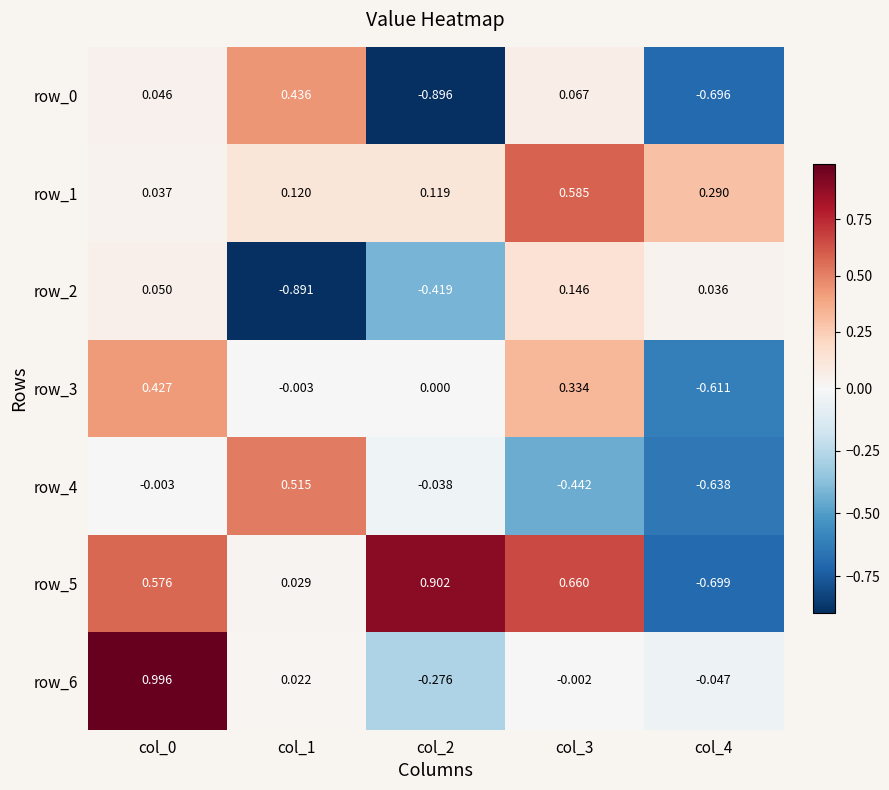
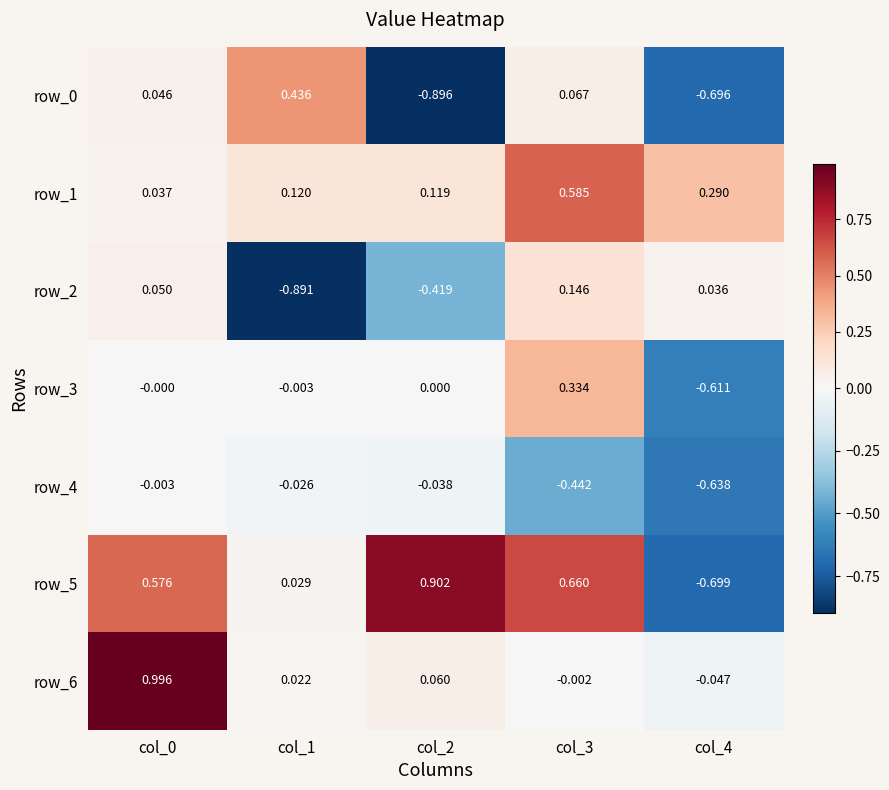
row_3, col_0: 0.427 -> -0.000
row_4, col_1: 0.515 -> -0.026
row_6, col_2: -0.276 -> 0.060
